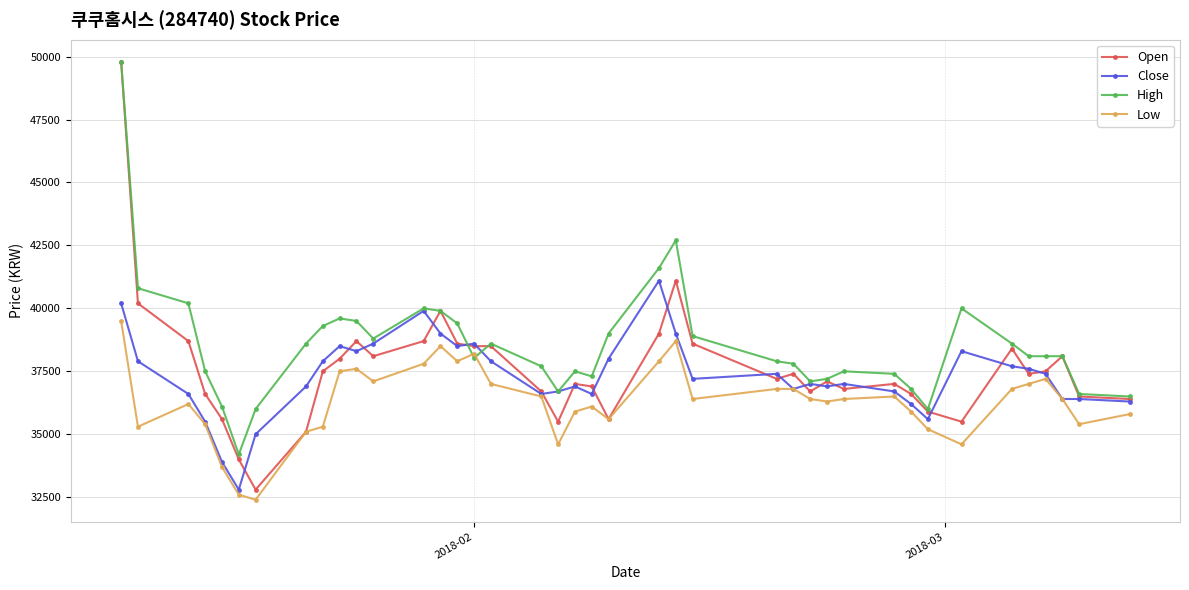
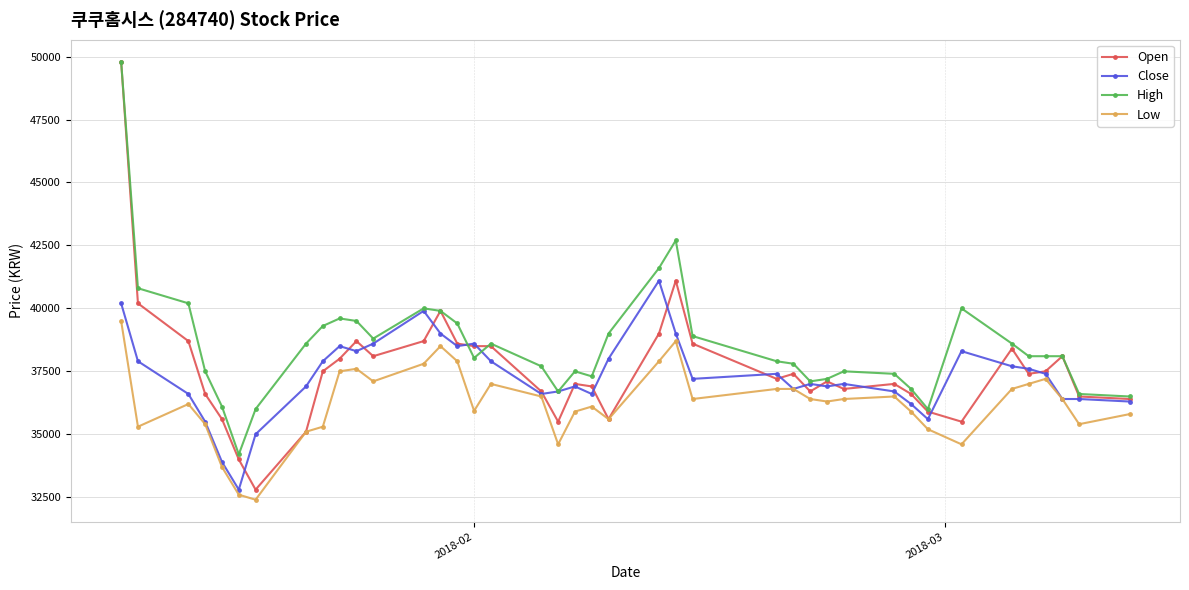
Low, 2018-02: 38200 -> 35900
